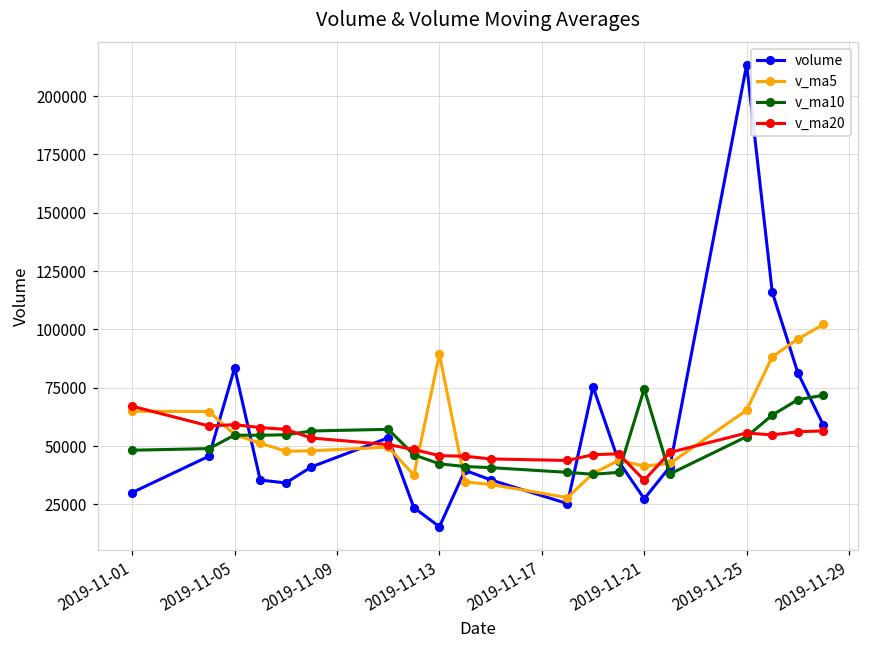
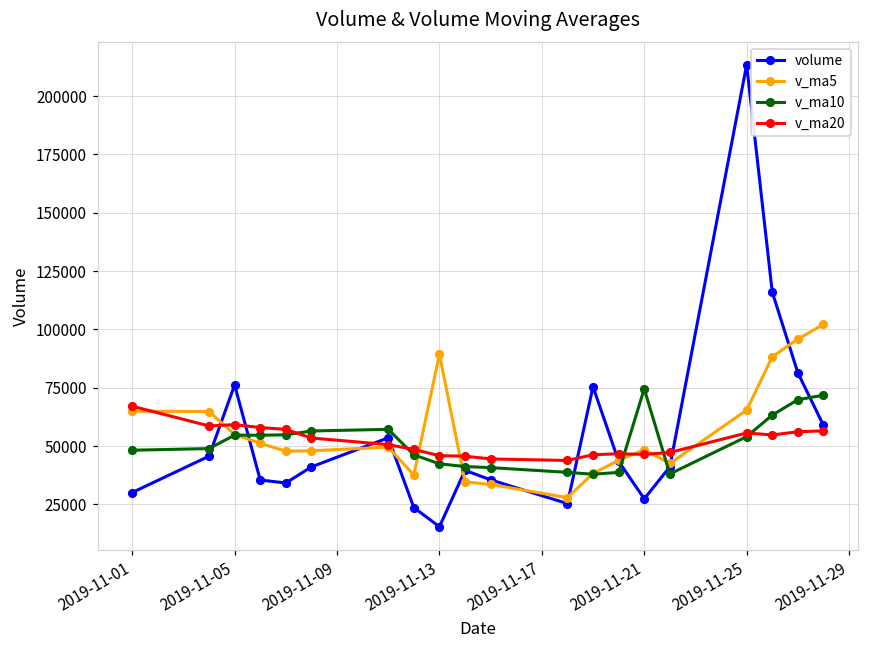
volume, 2019-11-05: 83000 -> 76000
v_ma5, 2019-11-21: 41000 -> 48000
v_ma20, 2019-11-21: 35000 -> 46000
